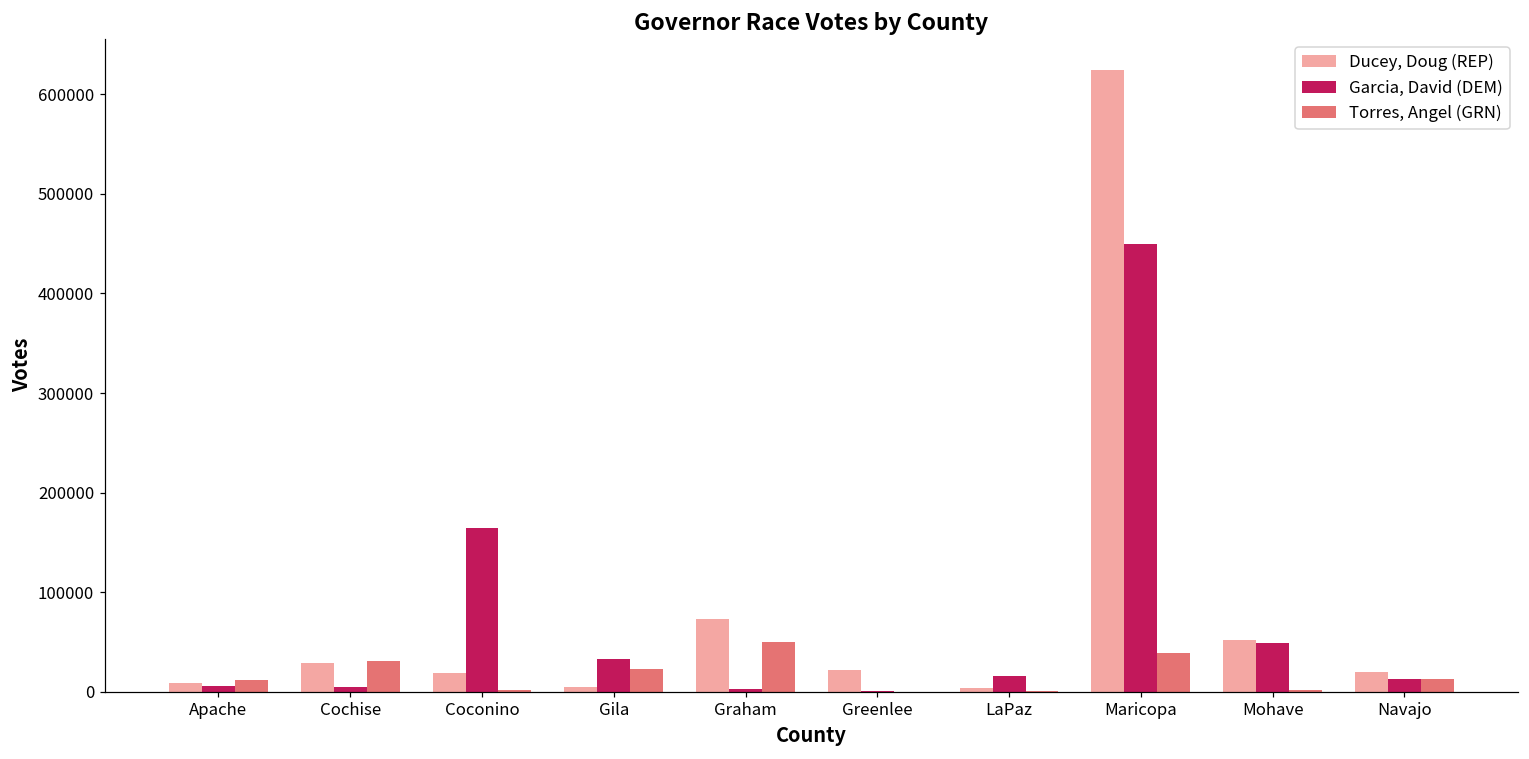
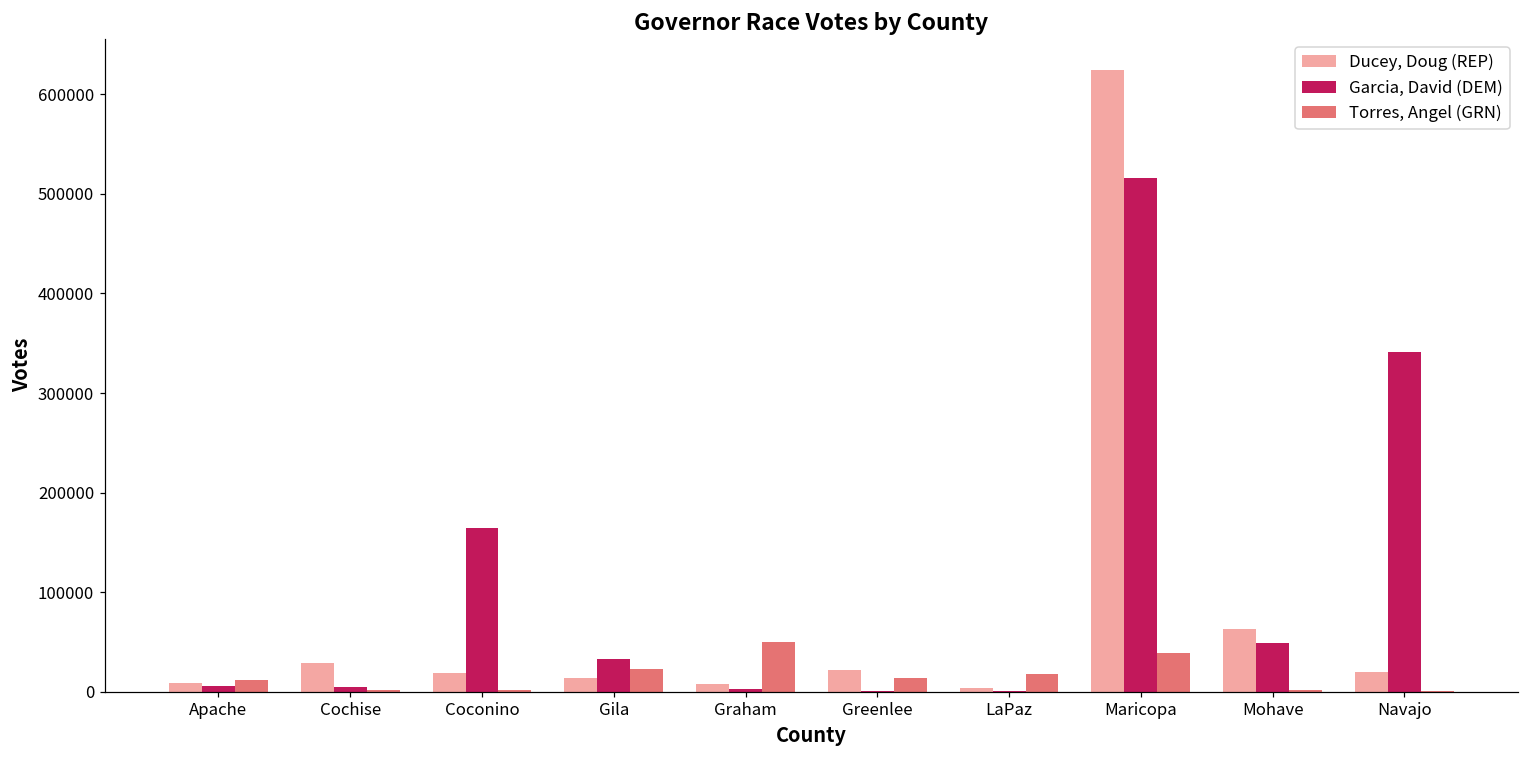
Torres, Angel (GRN), Cochise: 30000 -> 0
Ducey, Doug (REP), Gila: 0 -> 10000
Ducey, Doug (REP), Graham: 70000 -> 10000
Torres, Angel (GRN), Greenlee: 0 -> 10000
Garcia, David (DEM), LaPaz: 20000 -> 0
Torres, Angel (GRN), LaPaz: 0 -> 20000
Garcia, David (DEM), Maricopa: 450000 -> 520000
Ducey, Doug (REP), Mohave: 50000 -> 60000
Garcia, David (DEM), Navajo: 10000 -> 340000
Torres, Angel (GRN), Navajo: 10000 -> 0
